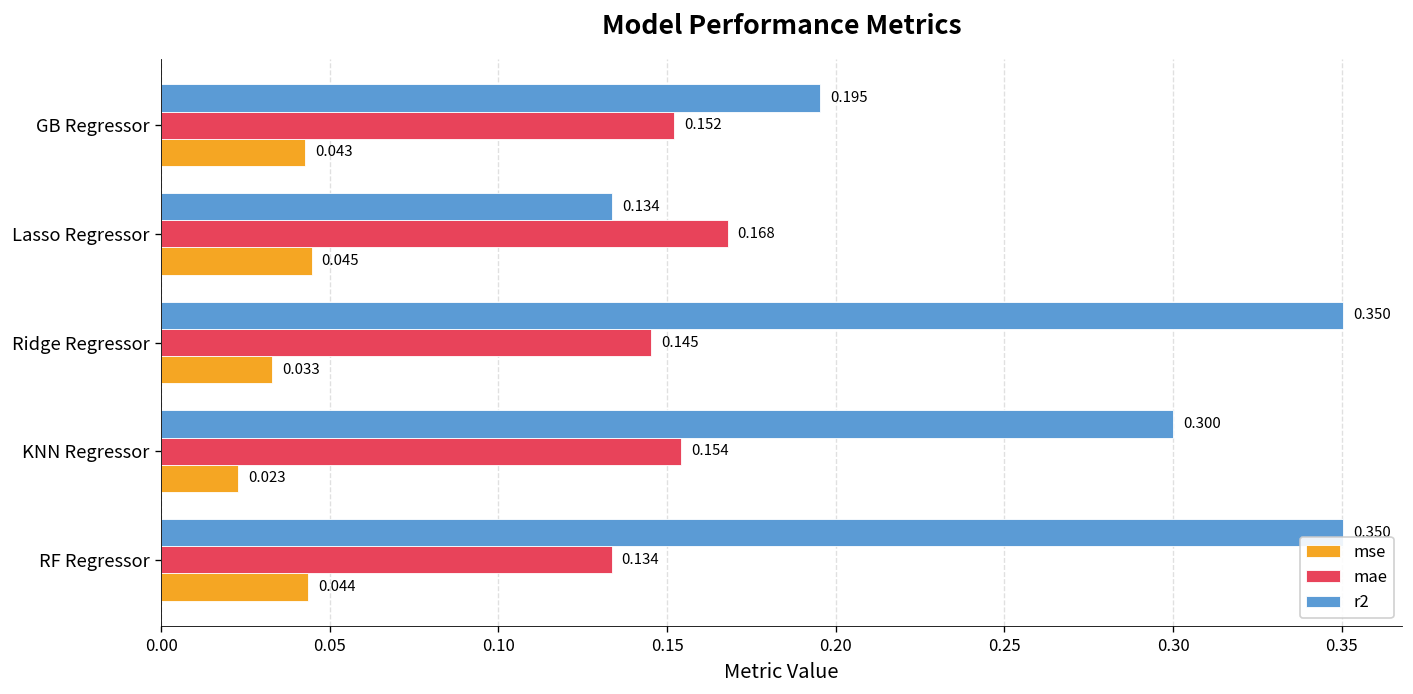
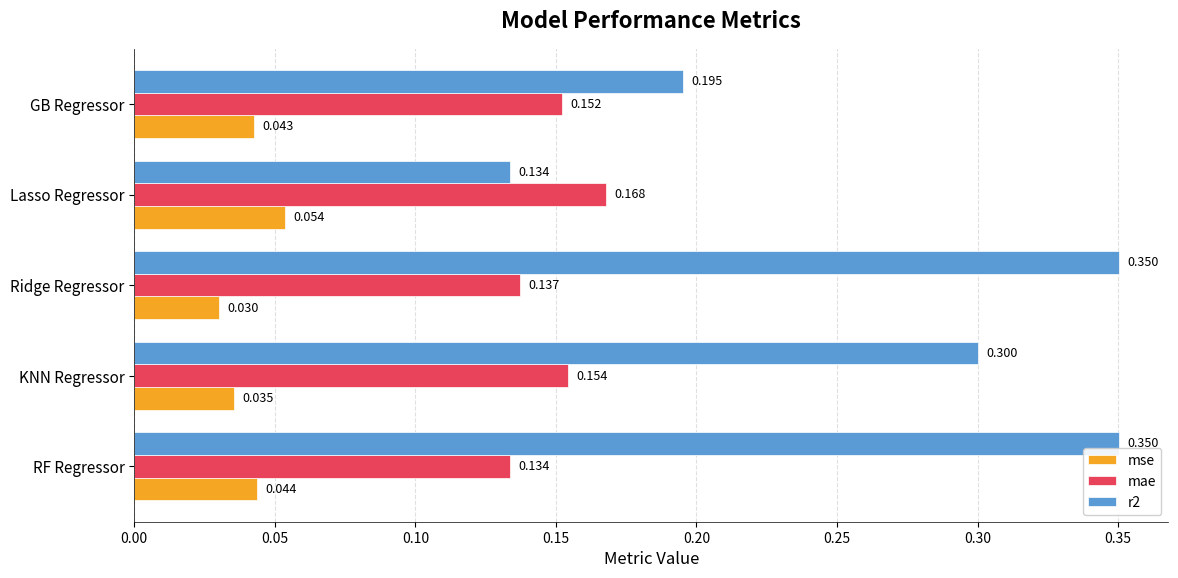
mse, Lasso Regressor: 0.045 -> 0.054
mae, Ridge Regressor: 0.145 -> 0.137
mse, Ridge Regressor: 0.033 -> 0.030
mse, KNN Regressor: 0.023 -> 0.035
